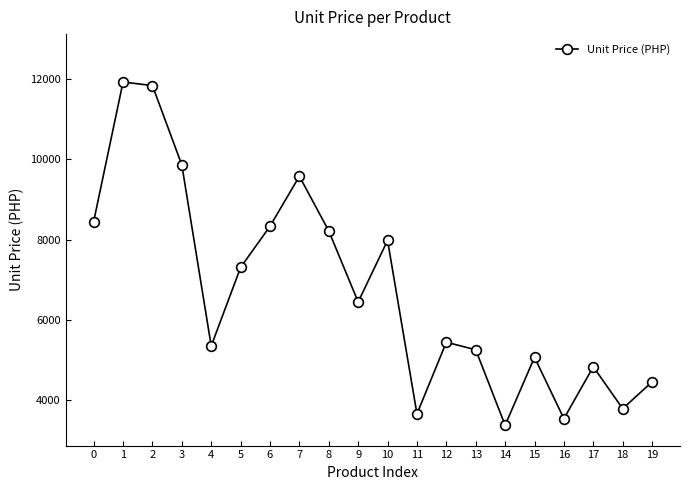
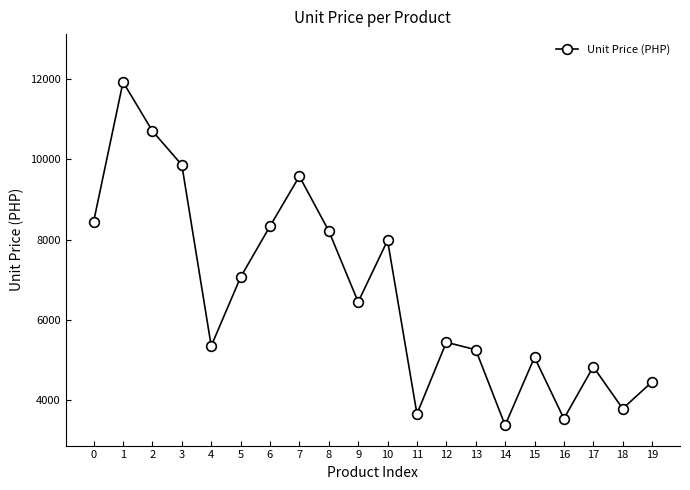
2: 11800 -> 10700
5: 7300 -> 7100
